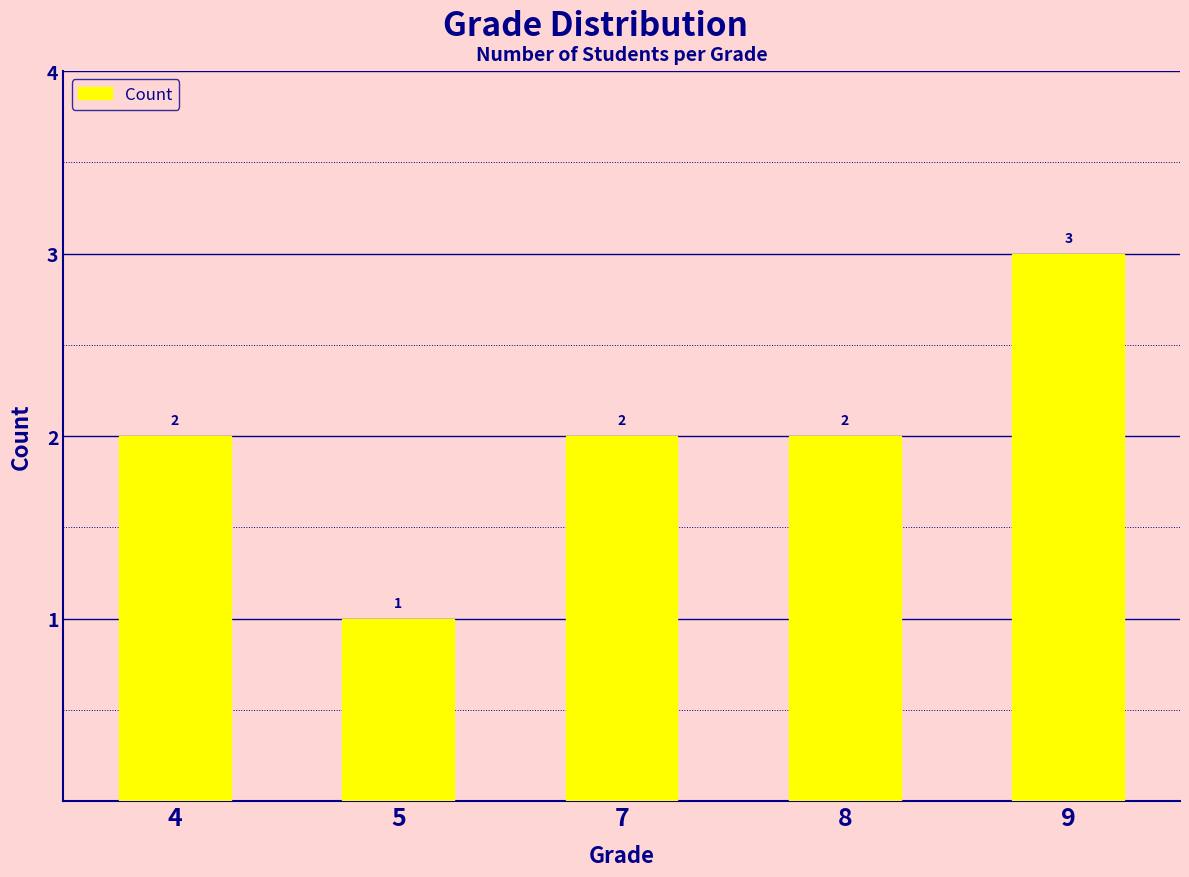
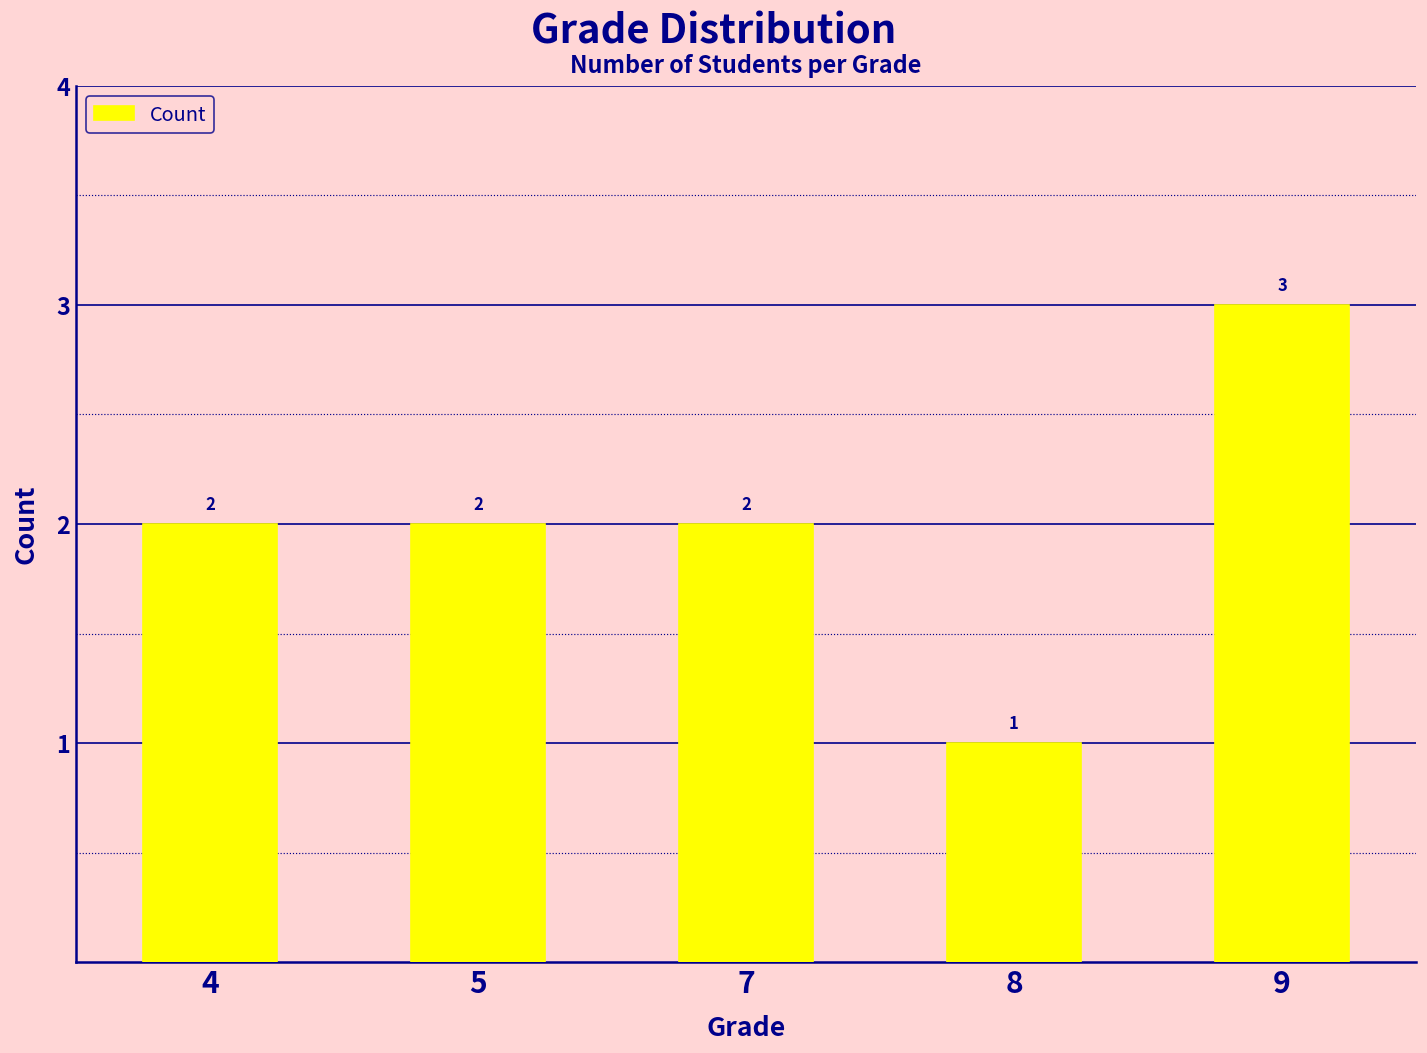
5: 1 -> 2
8: 2 -> 1
